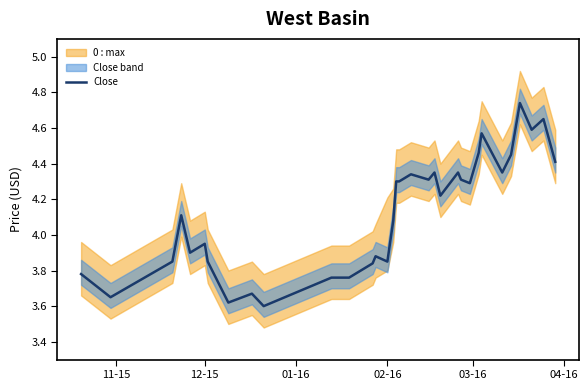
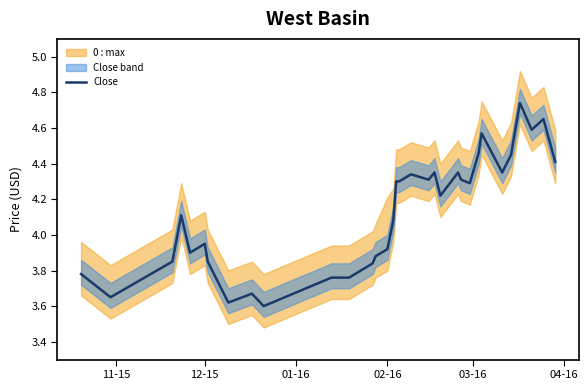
Close, 02-16: 3.85 -> 3.92
